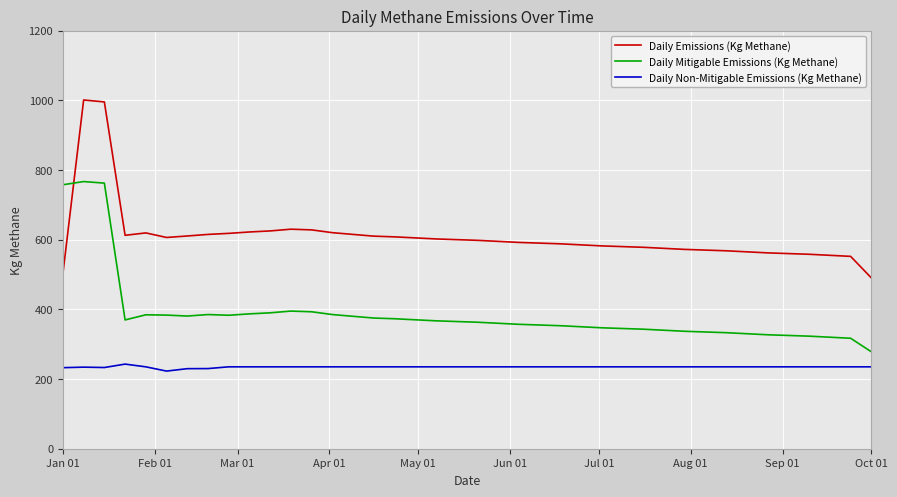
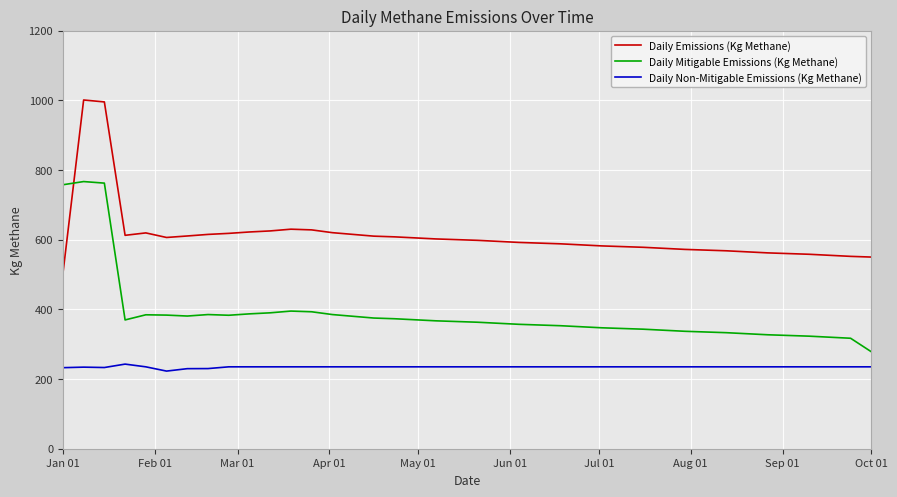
Daily Emissions (Kg Methane), Oct 01: 490 -> 550
